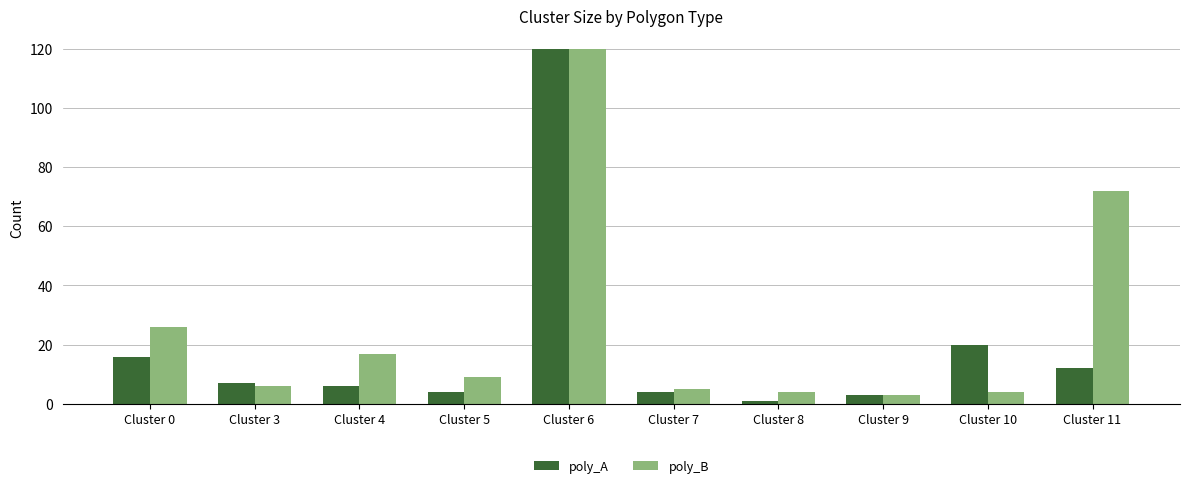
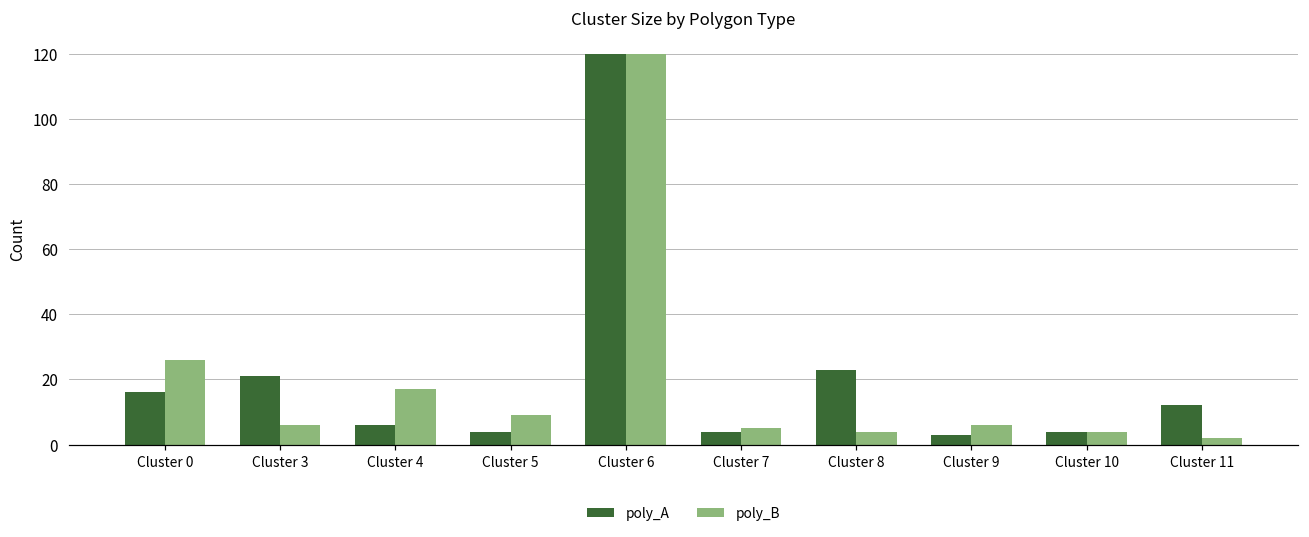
poly_A, Cluster 3: 7 -> 21
poly_A, Cluster 8: 1 -> 23
poly_B, Cluster 9: 3 -> 6
poly_A, Cluster 10: 20 -> 4
poly_B, Cluster 11: 72 -> 2
